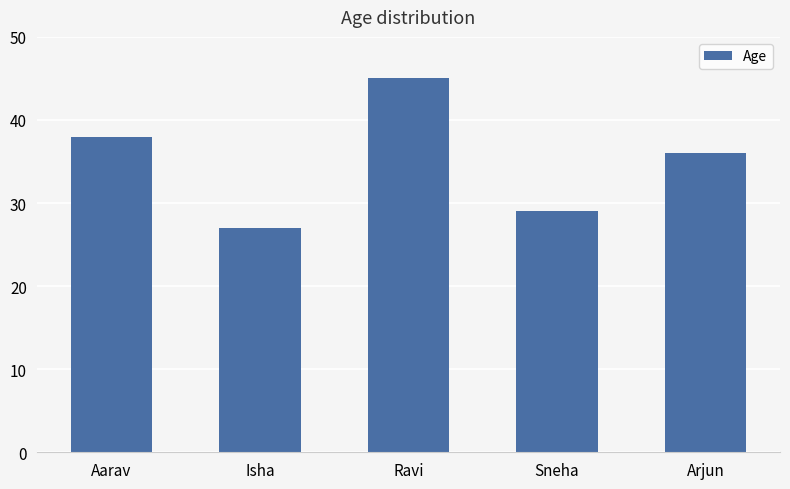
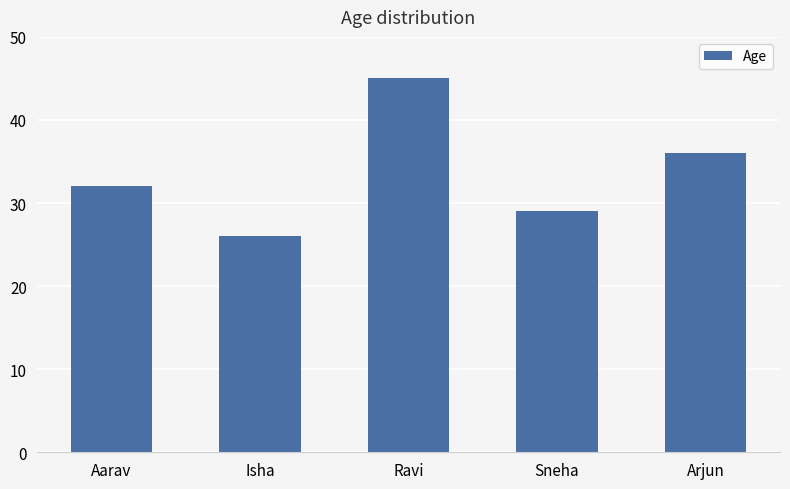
Aarav: 38 -> 32
Isha: 27 -> 26
